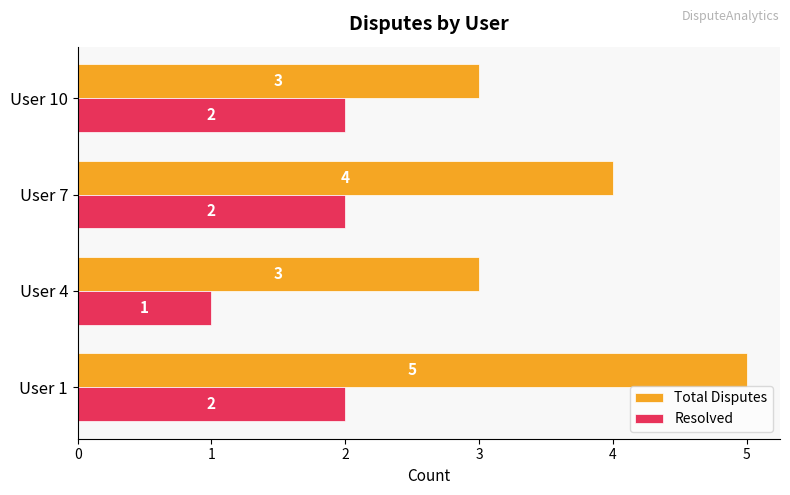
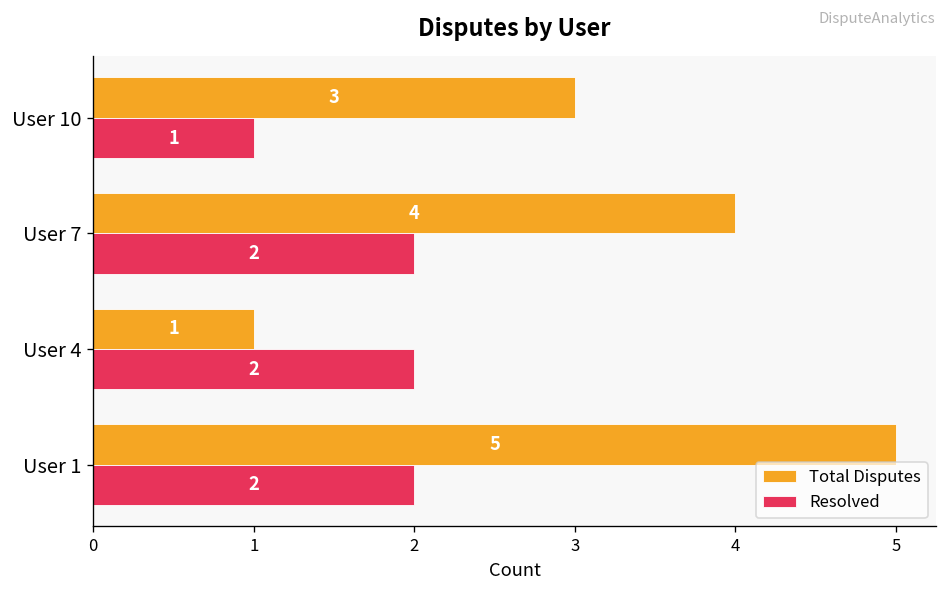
Resolved, User 10: 2 -> 1
Total Disputes, User 4: 3 -> 1
Resolved, User 4: 1 -> 2
